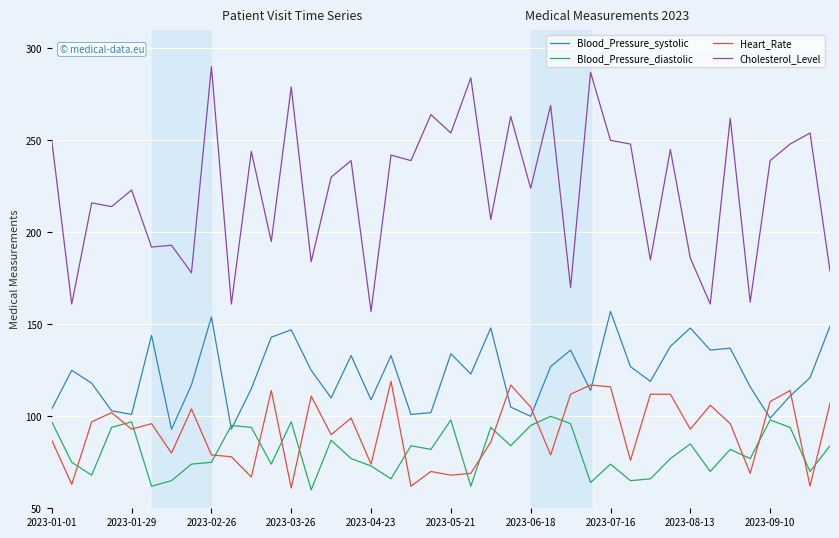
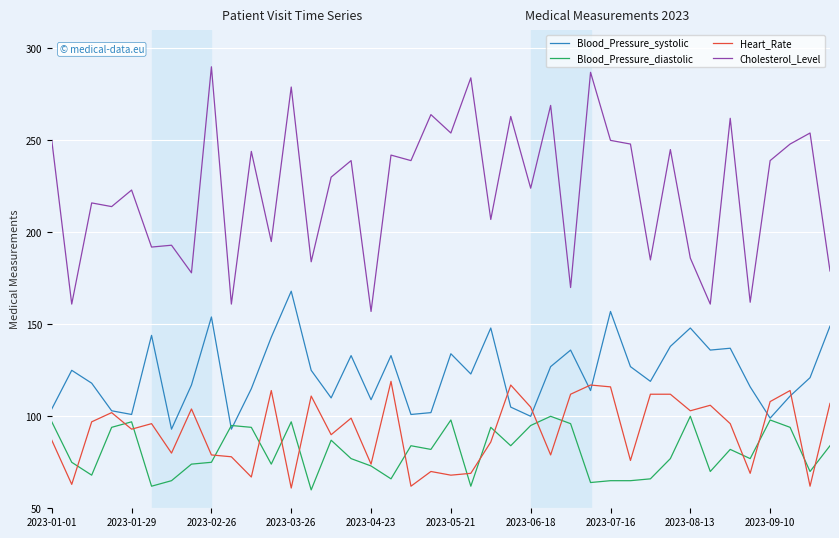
Blood_Pressure_systolic, 2023-03-26: 147 -> 168
Blood_Pressure_diastolic, 2023-07-16: 74 -> 65
Blood_Pressure_diastolic, 2023-08-13: 85 -> 100
Heart_Rate, 2023-08-13: 93 -> 103
